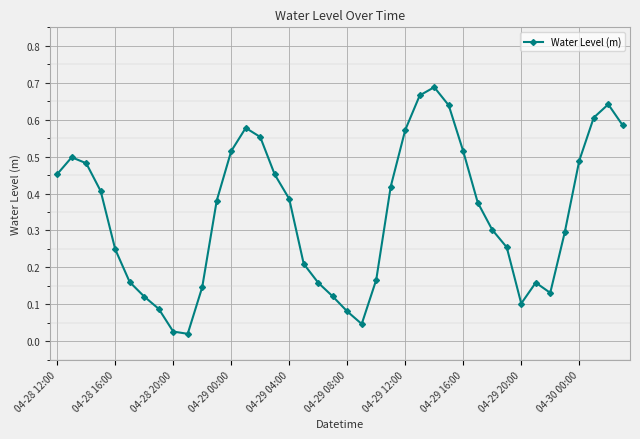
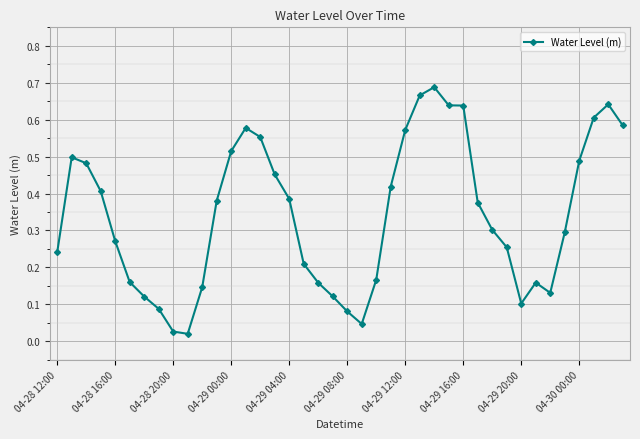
04-28 12:00: 0.45 -> 0.24
04-28 16:00: 0.25 -> 0.27
04-29 16:00: 0.51 -> 0.64
